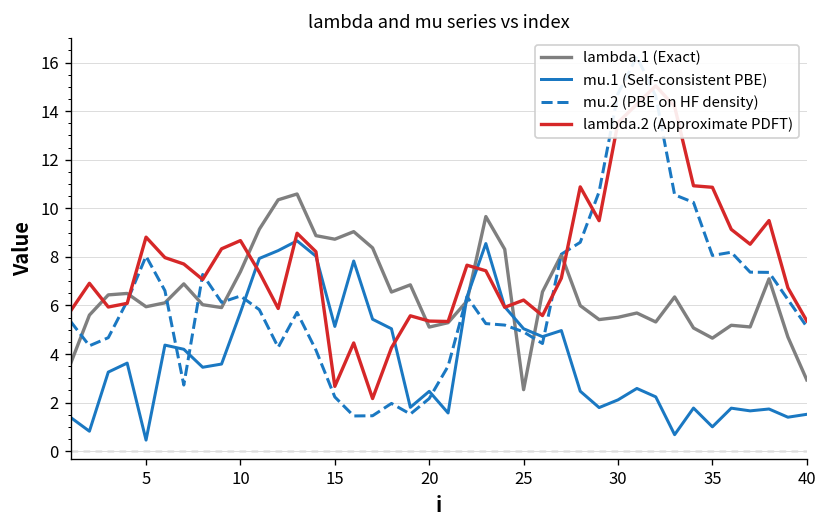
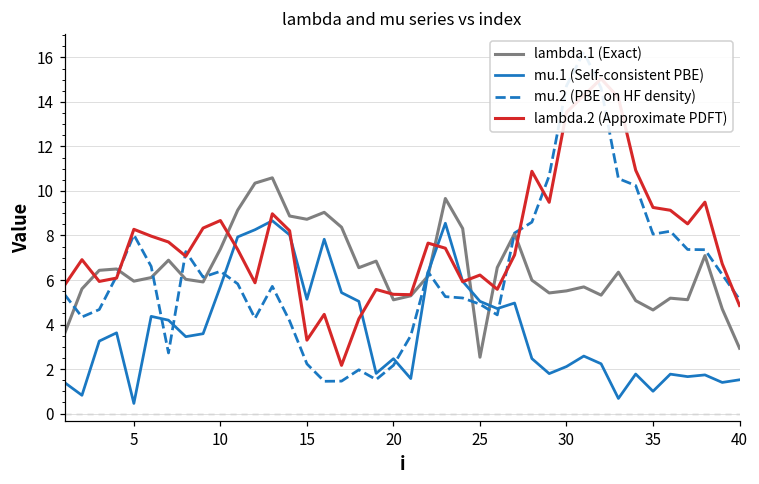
lambda.2 (Approximate PDFT), 5: 8.8 -> 8.3
lambda.2 (Approximate PDFT), 15: 2.7 -> 3.3
lambda.2 (Approximate PDFT), 35: 10.9 -> 9.3
lambda.2 (Approximate PDFT), 40: 5.4 -> 4.9
